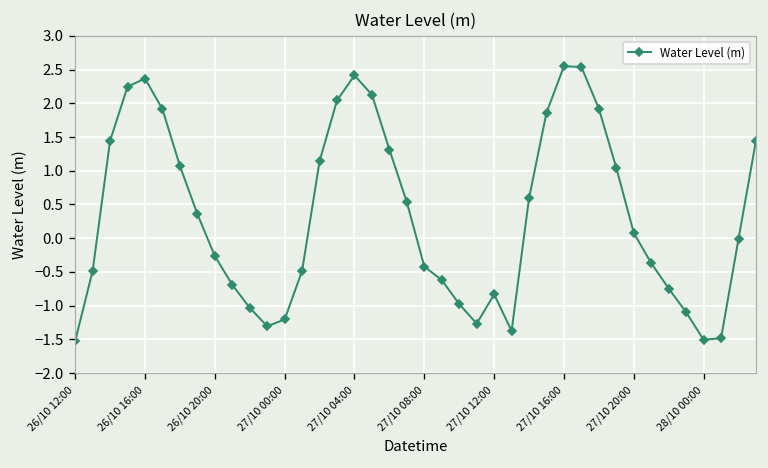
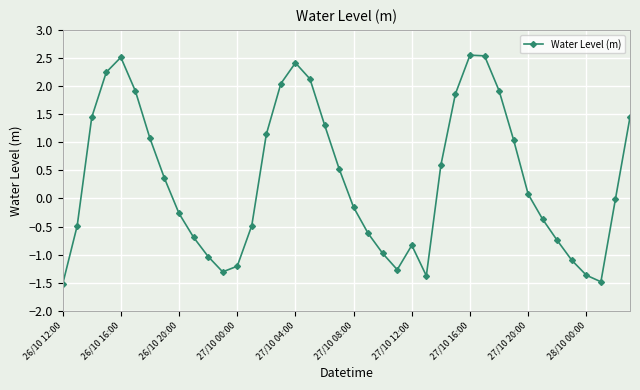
26/10 16:00: 2.4 -> 2.5
27/10 08:00: -0.4 -> -0.2
28/10 00:00: -1.5 -> -1.4
